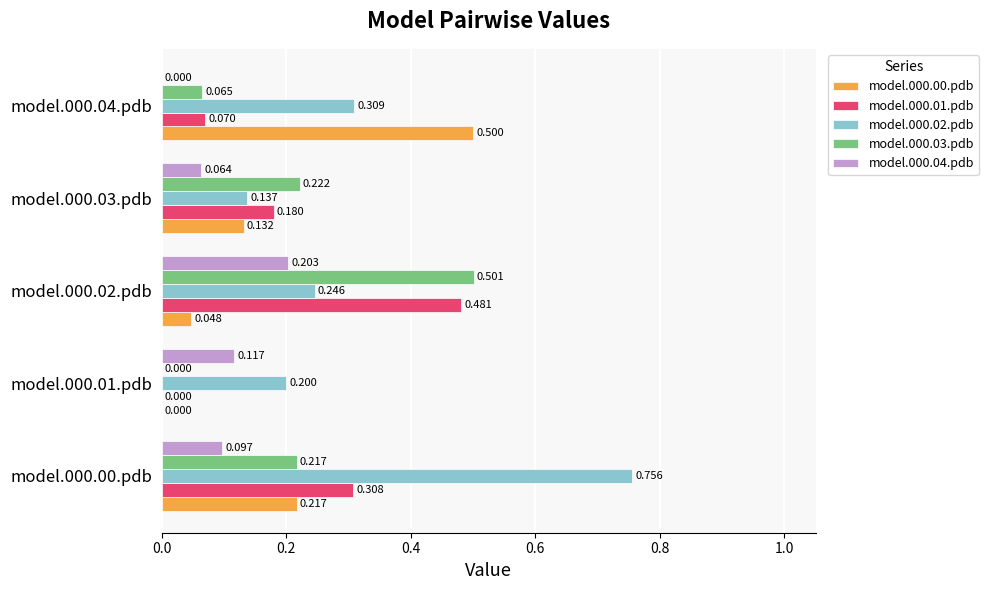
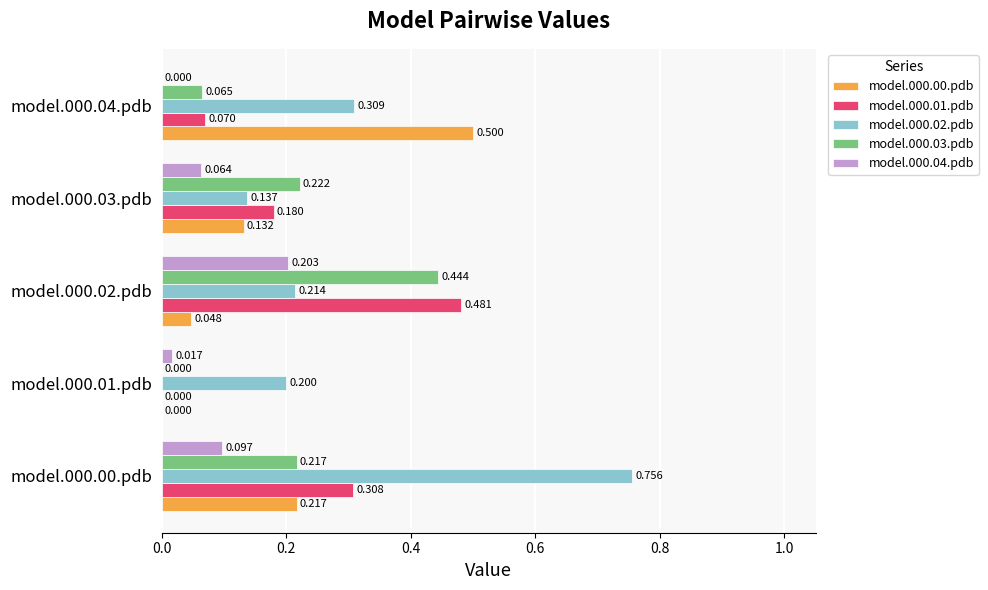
model.000.03.pdb, model.000.02.pdb: 0.501 -> 0.444
model.000.02.pdb, model.000.02.pdb: 0.246 -> 0.214
model.000.04.pdb, model.000.01.pdb: 0.117 -> 0.017
